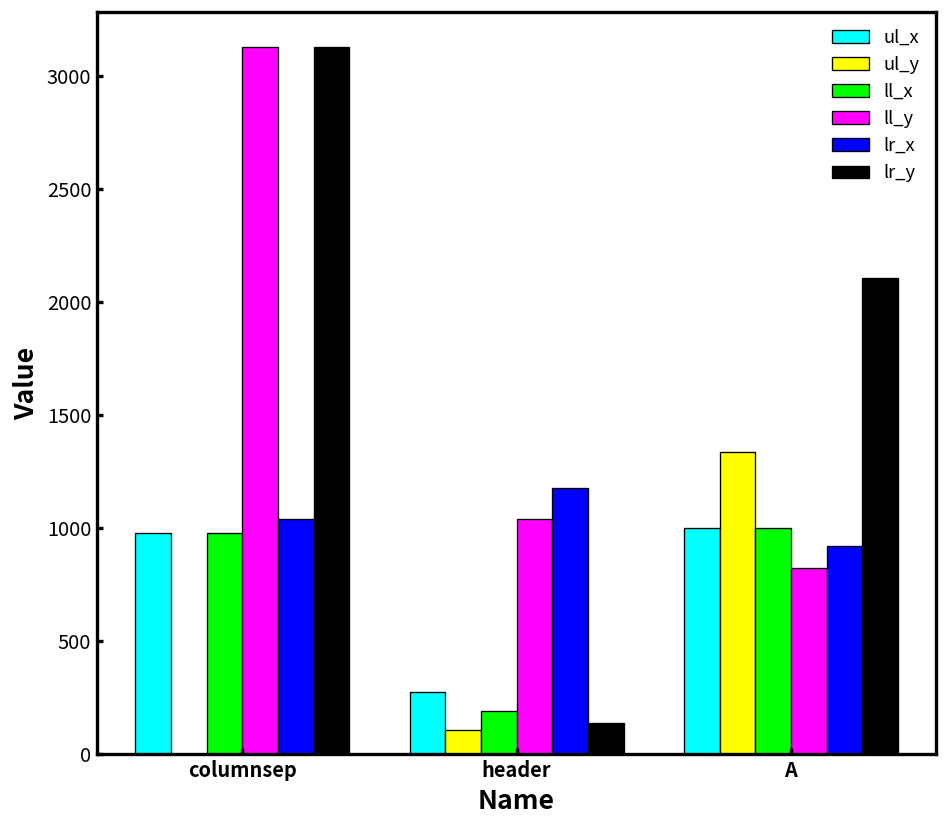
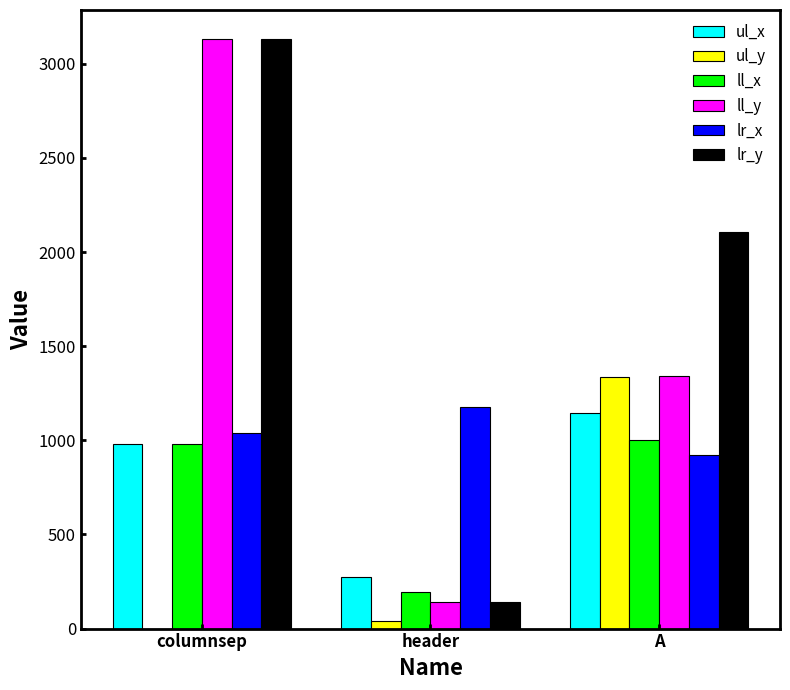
ul_y, header: 110 -> 40
ll_y, header: 1040 -> 140
ul_x, A: 1000 -> 1150
ll_y, A: 830 -> 1340
